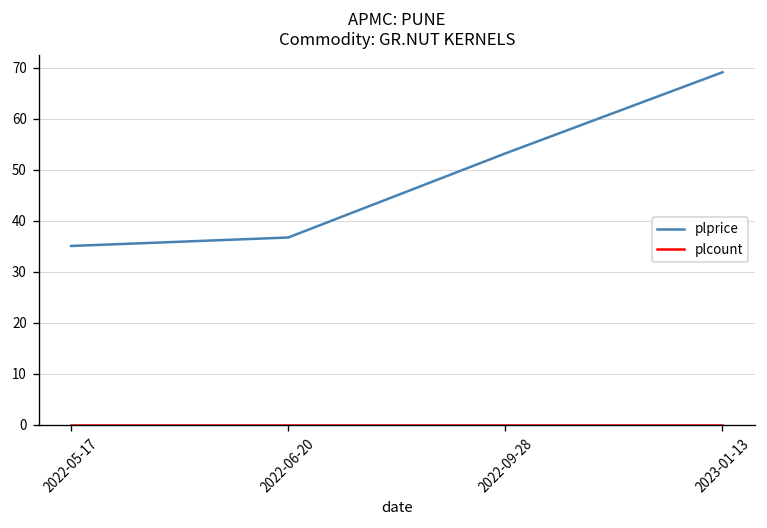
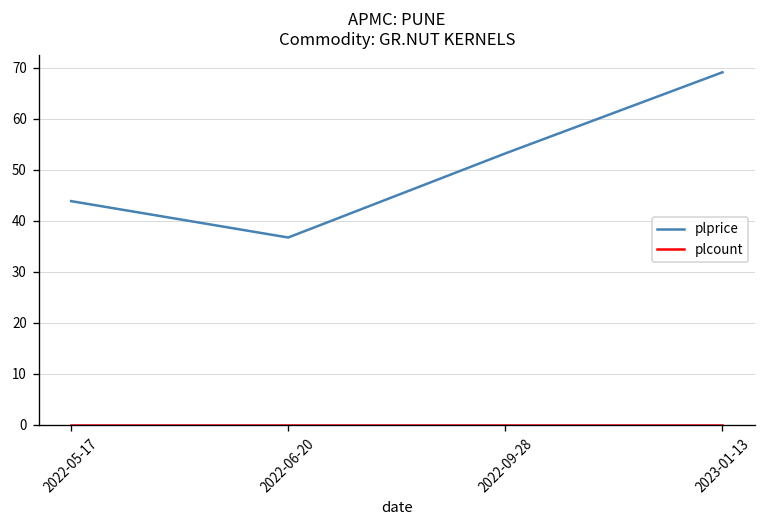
plprice, 2022-05-17: 35 -> 44
